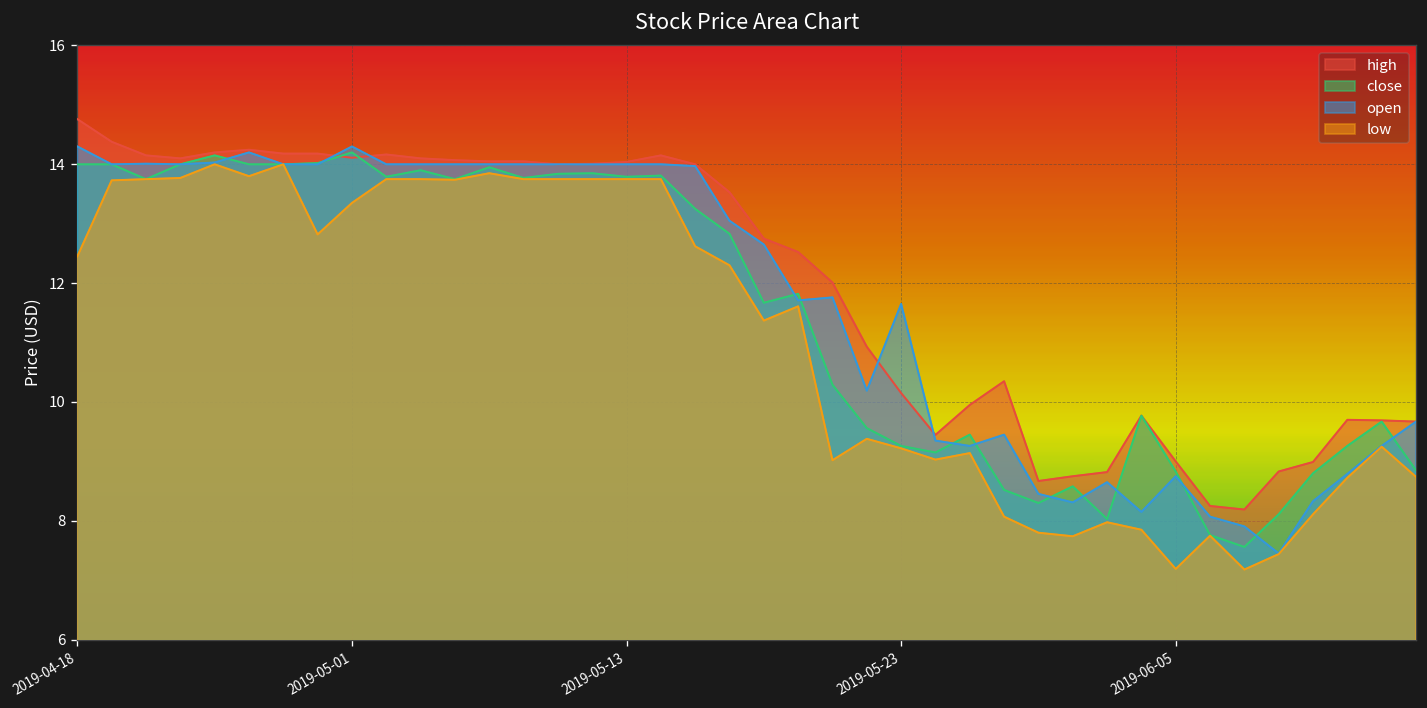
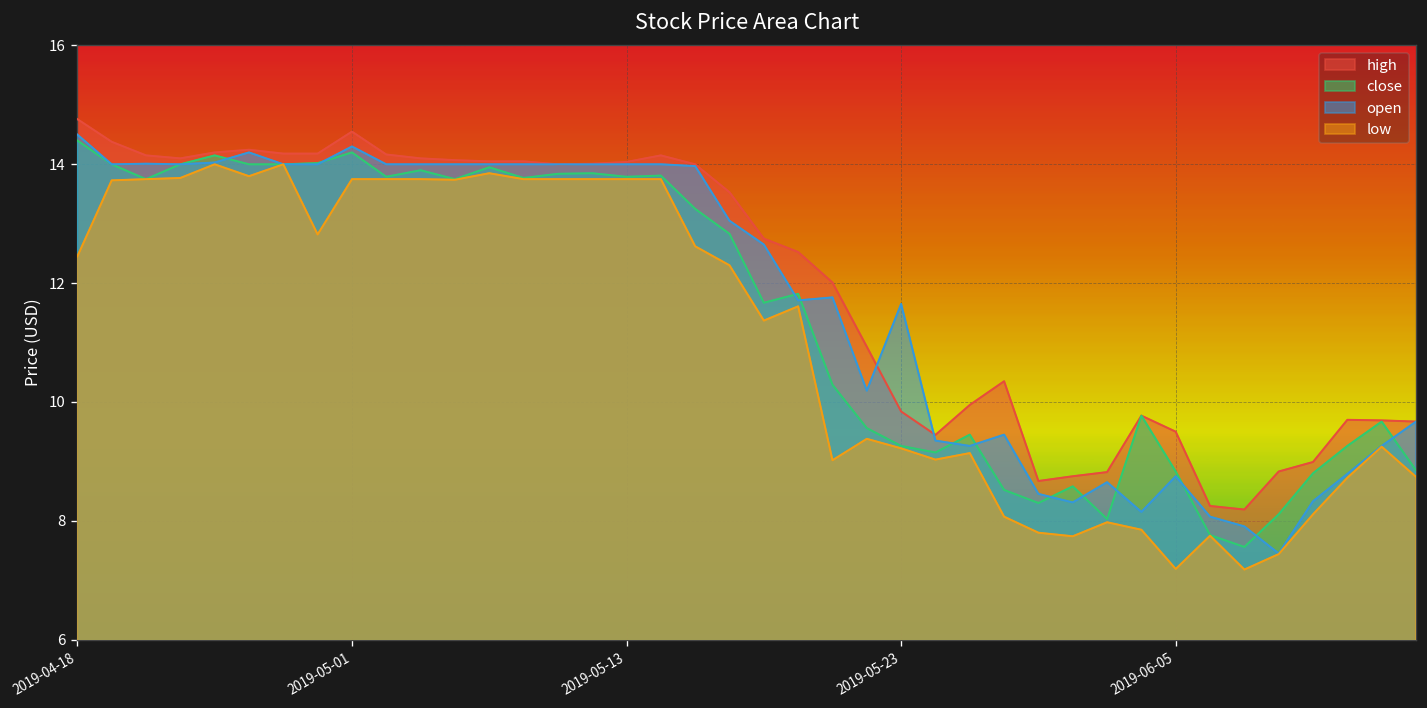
close, 2019-04-18: 14.0 -> 14.4
open, 2019-04-18: 14.3 -> 14.5
high, 2019-05-01: 14.1 -> 14.6
low, 2019-05-01: 13.4 -> 13.8
high, 2019-05-23: 10.2 -> 9.8
high, 2019-06-05: 9.0 -> 9.5
